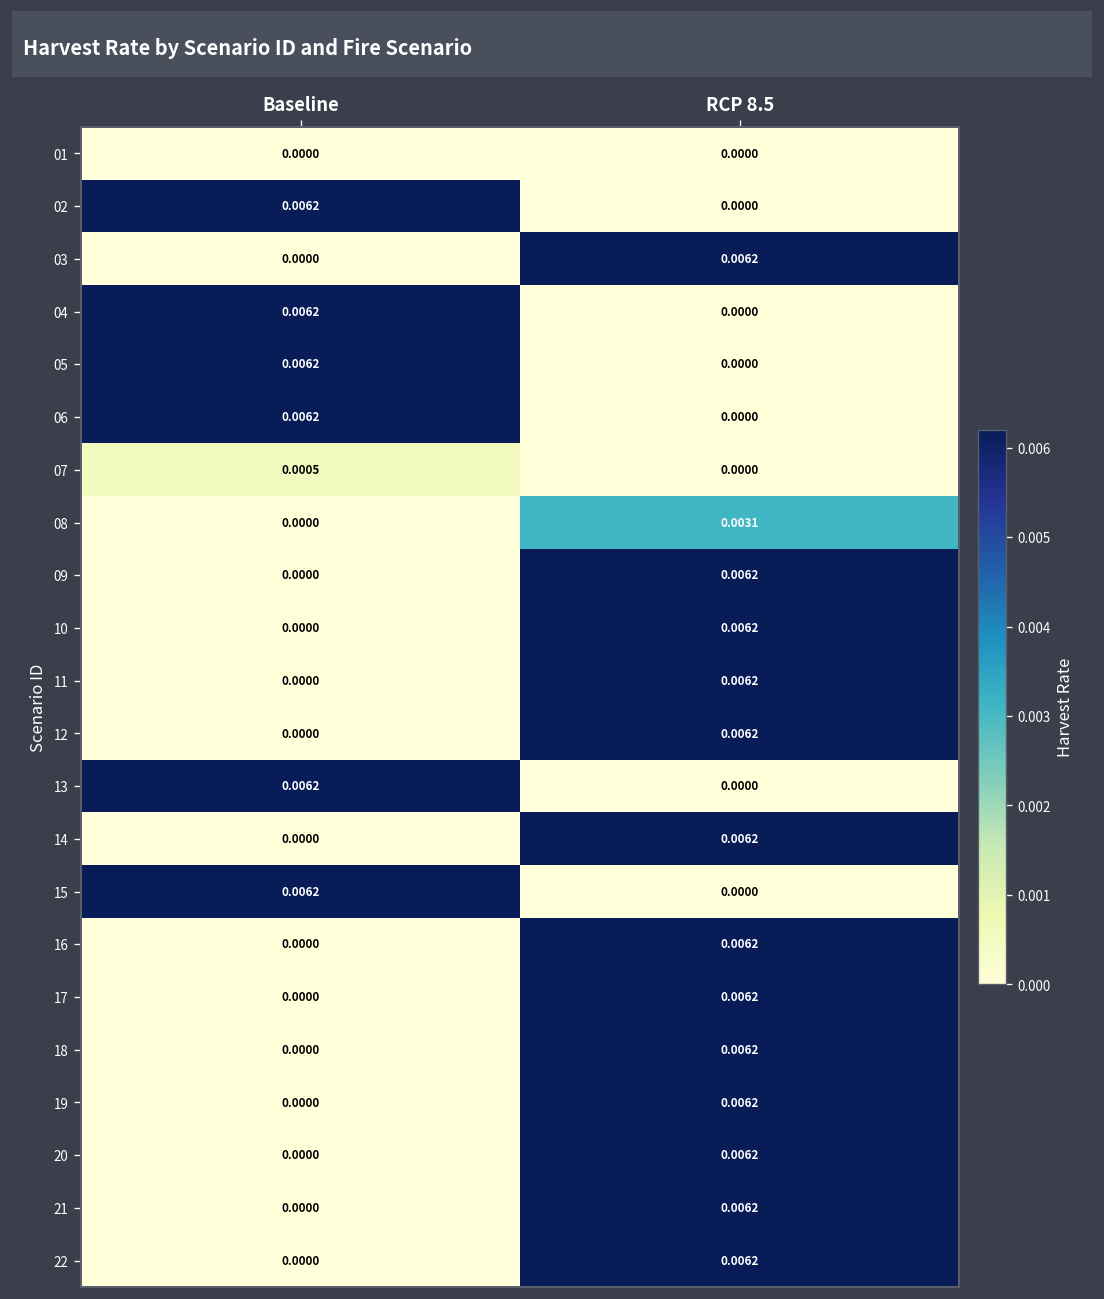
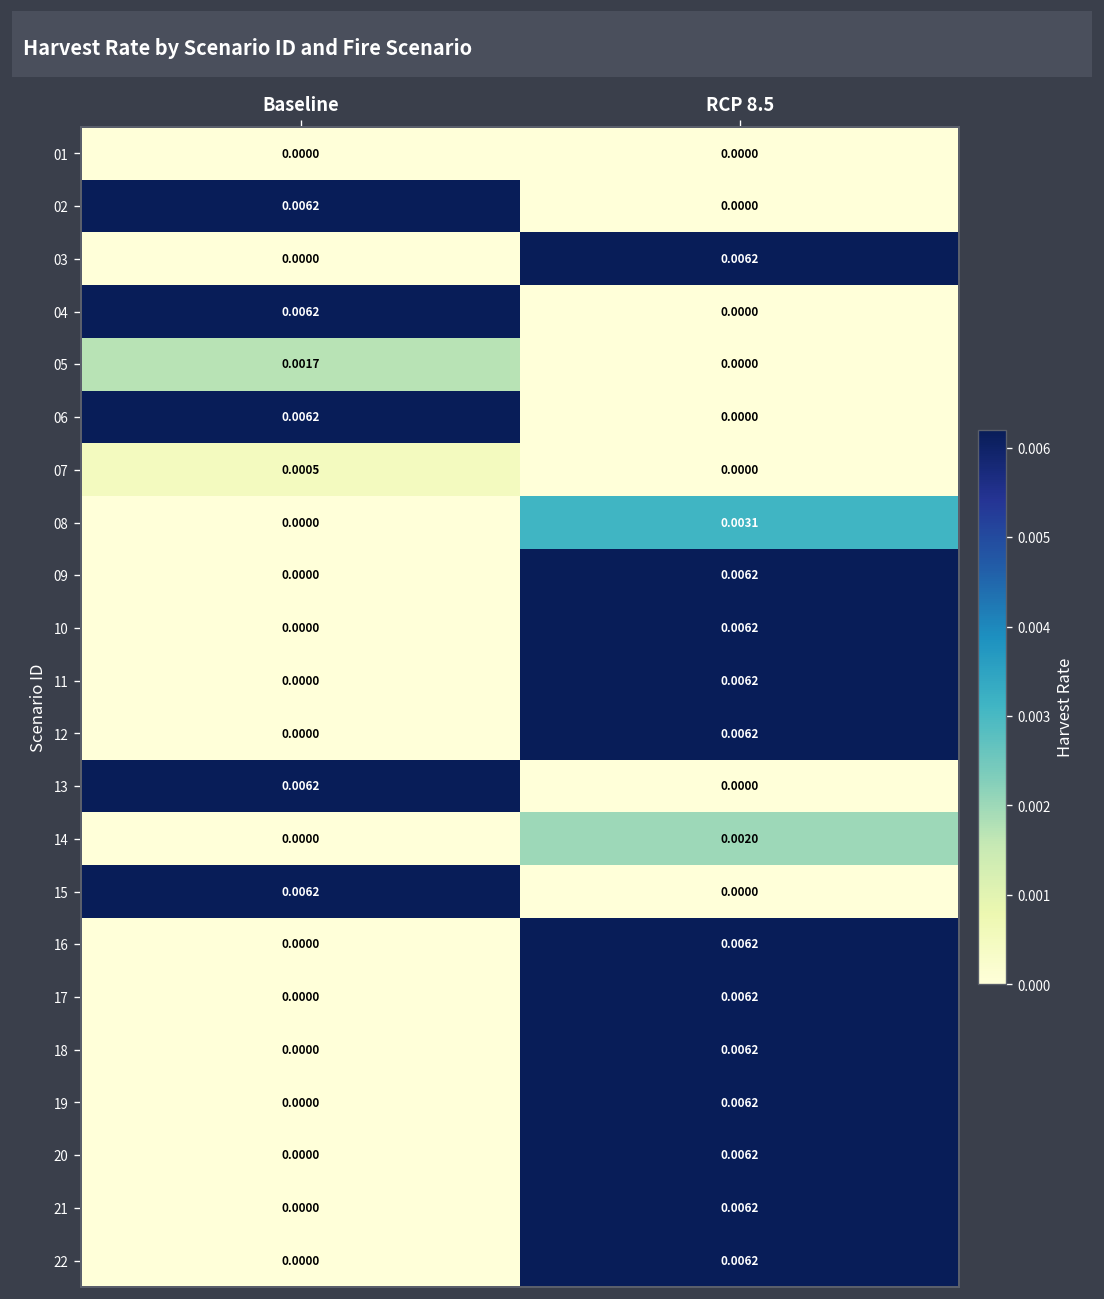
05, Baseline: 0.0062 -> 0.0017
14, RCP 8.5: 0.0062 -> 0.0020
